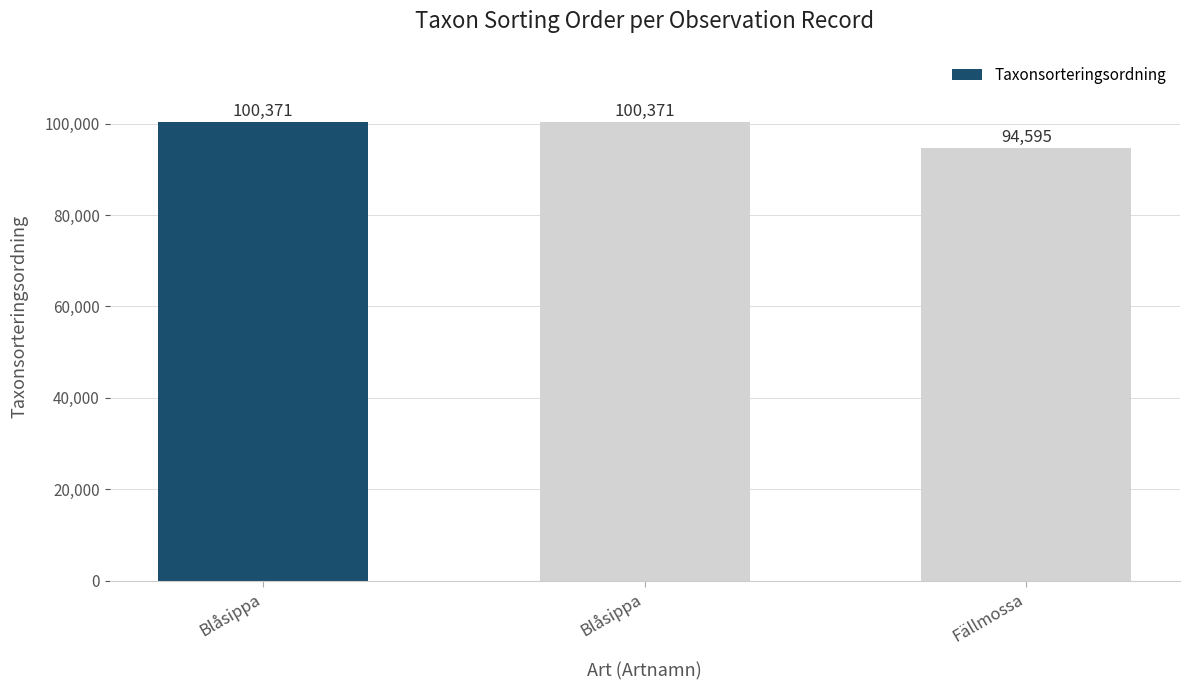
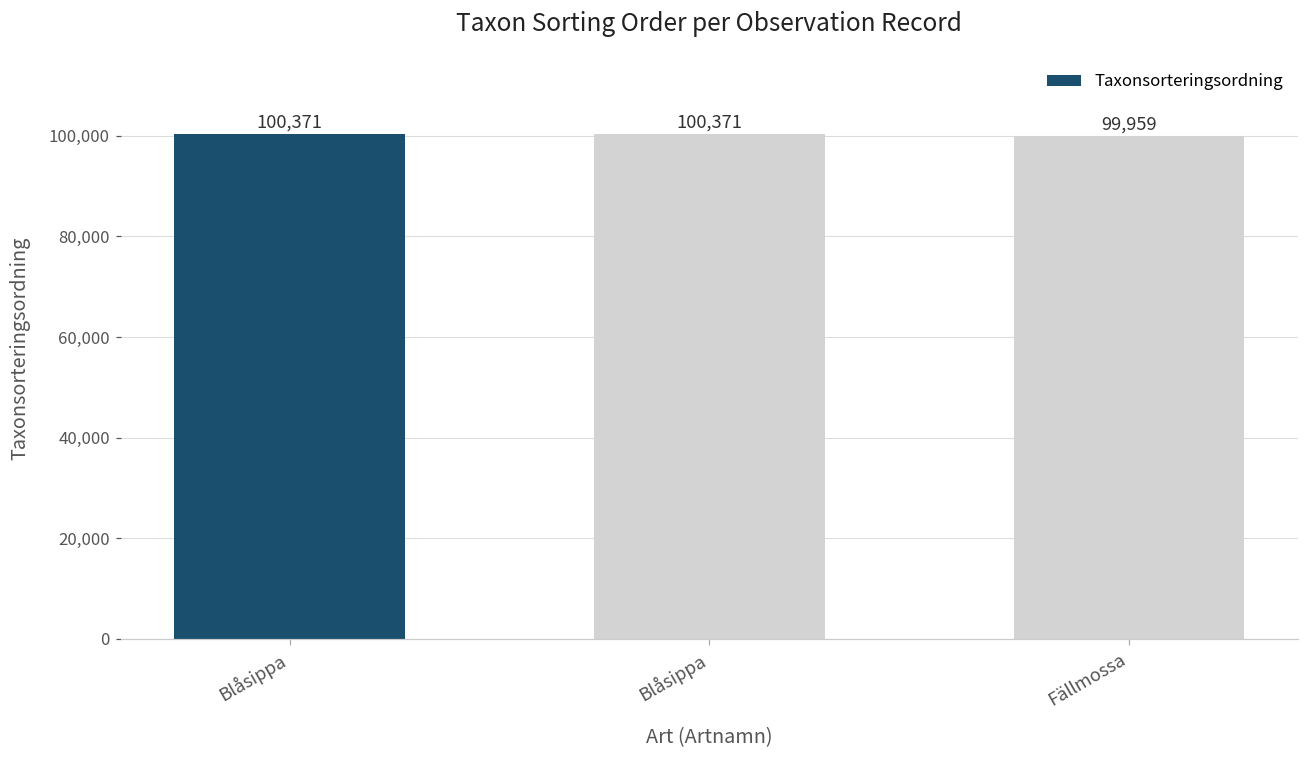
Fällmossa: 94,595 -> 99,959
